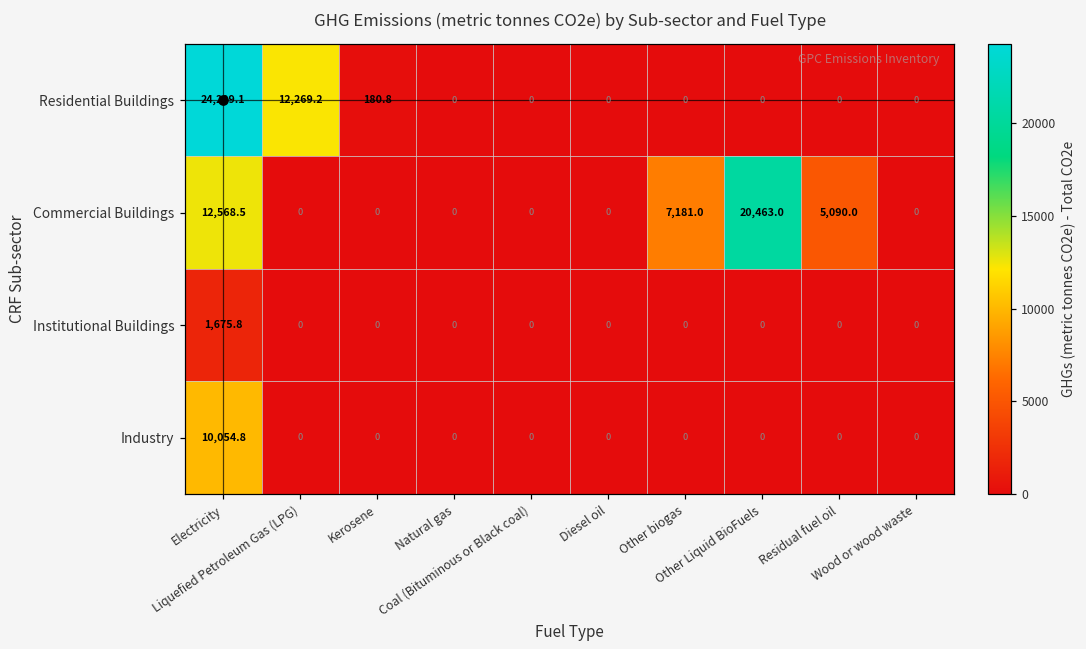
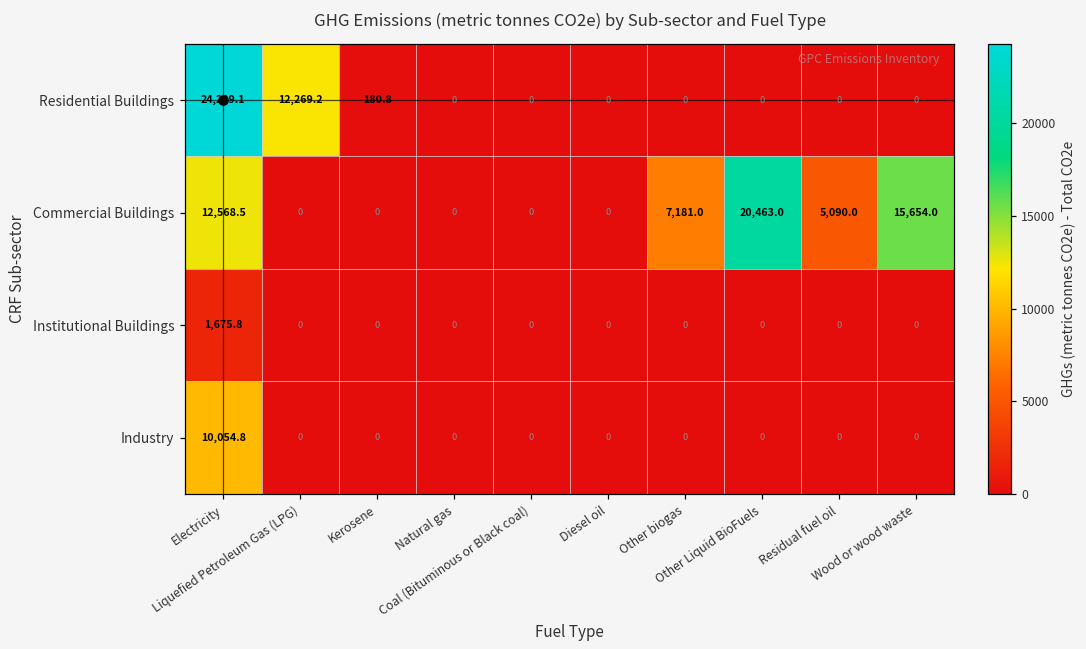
Commercial Buildings, Wood or wood waste: 0 -> 15,654.0
